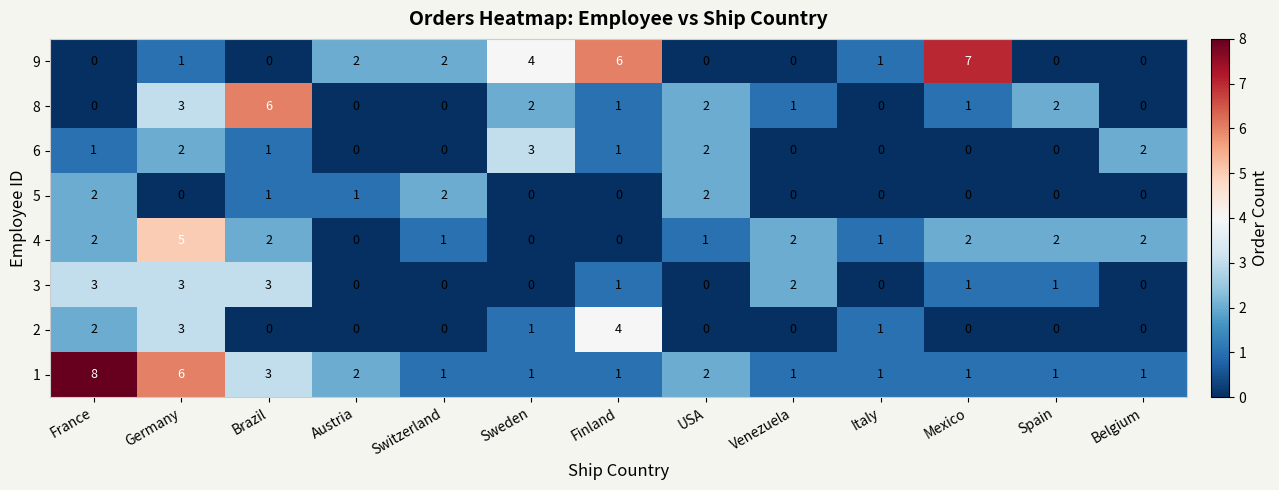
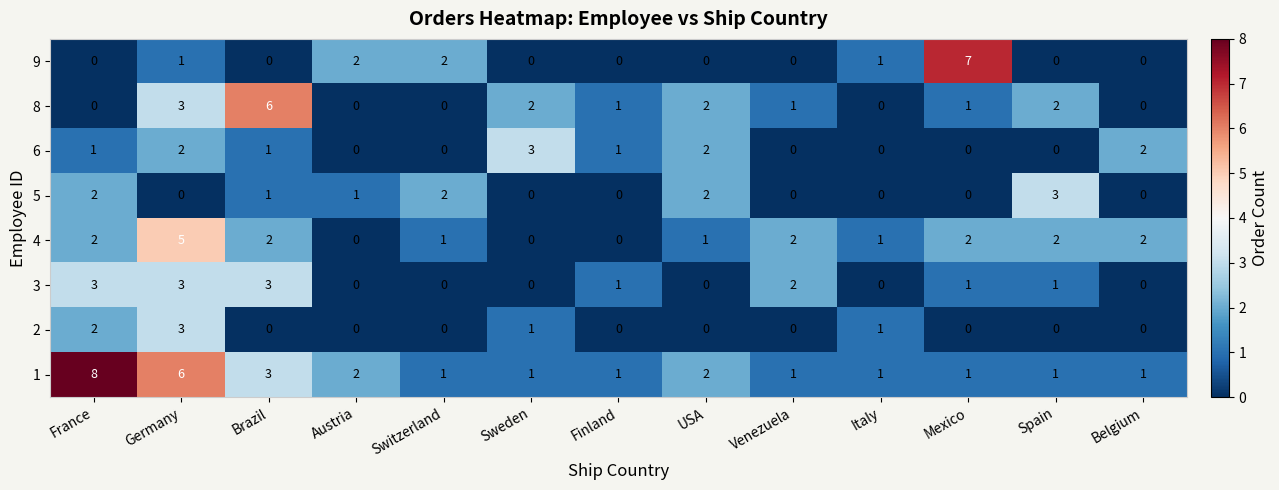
9, Sweden: 4 -> 0
9, Finland: 6 -> 0
5, Spain: 0 -> 3
2, Finland: 4 -> 0
